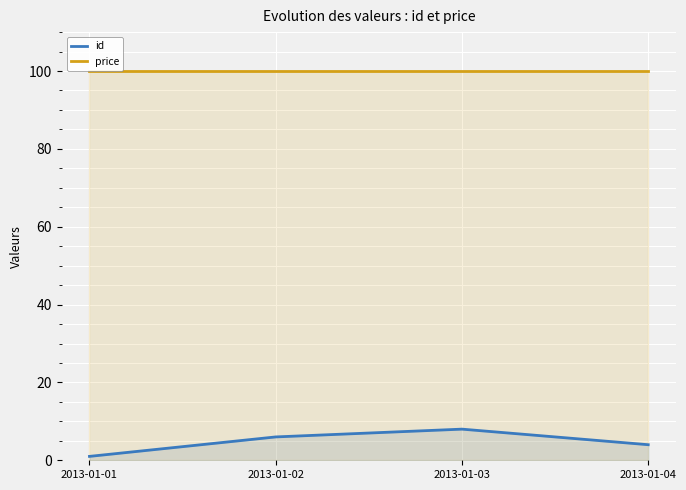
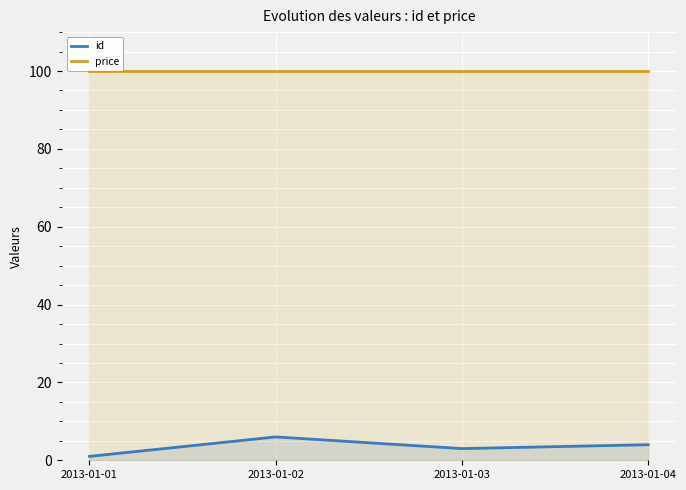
id, 2013-01-03: 8 -> 3
